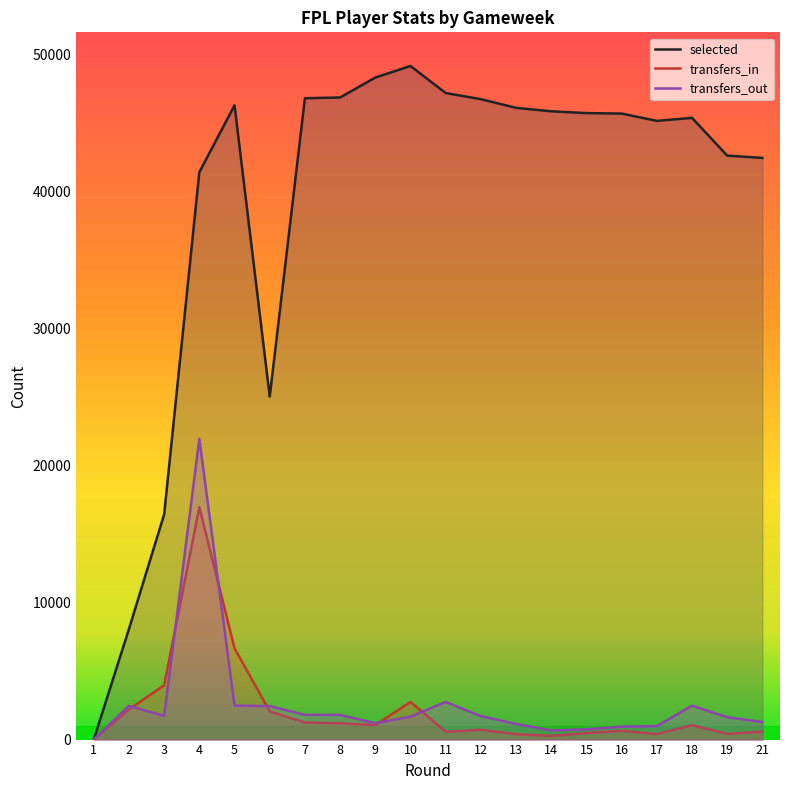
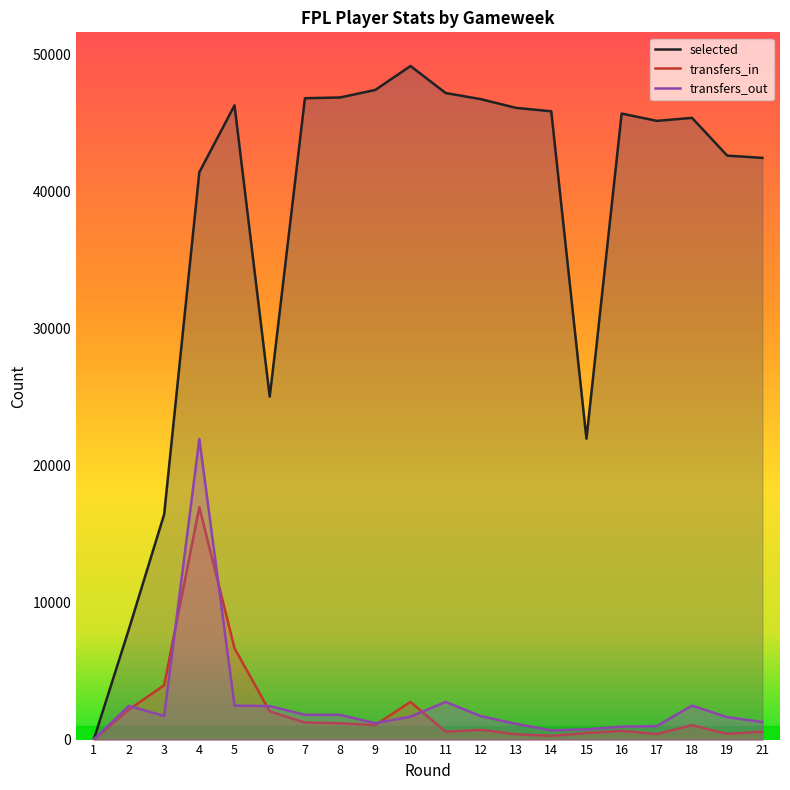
selected, 9: 48300 -> 47400
selected, 15: 45700 -> 22000
